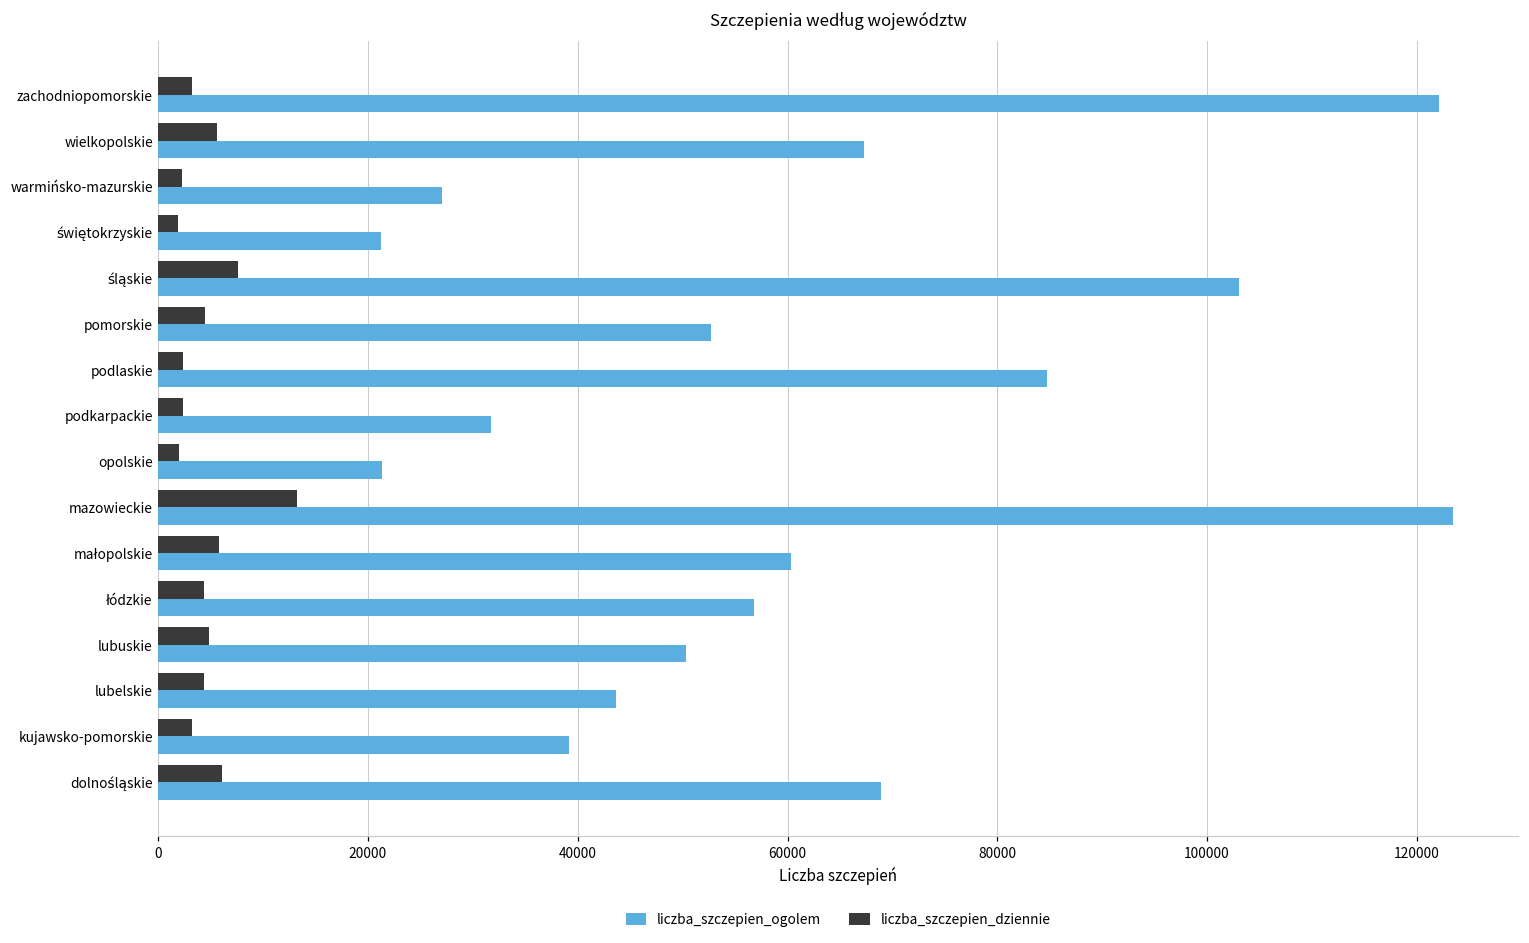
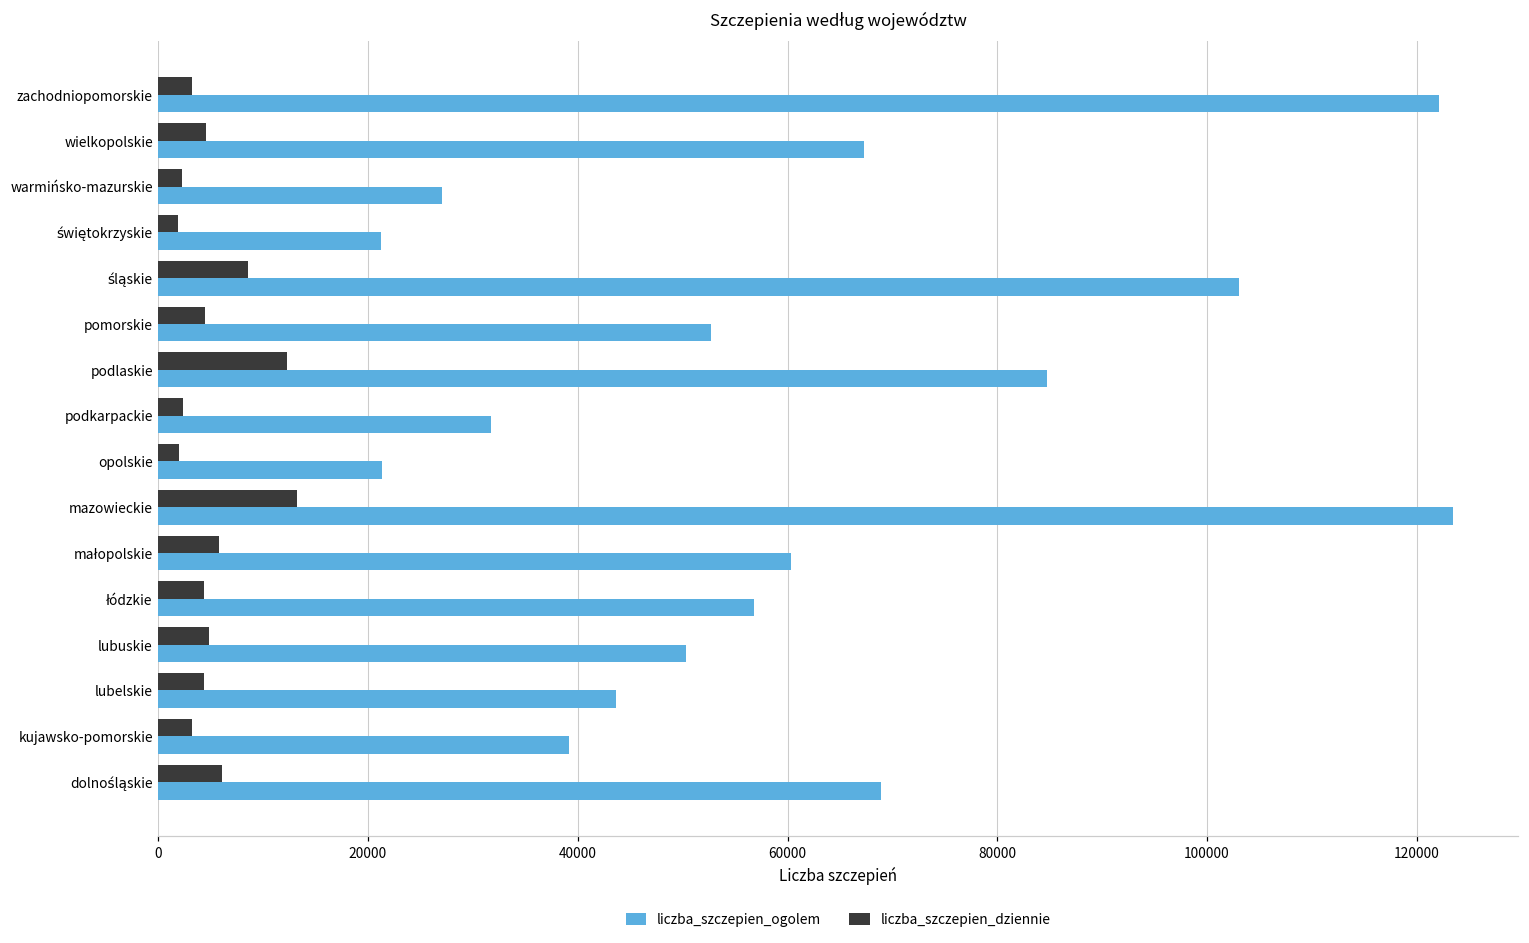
liczba_szczepien_dziennie, wielkopolskie: 6000 -> 5000
liczba_szczepien_dziennie, śląskie: 8000 -> 9000
liczba_szczepien_dziennie, podlaskie: 2000 -> 12000
